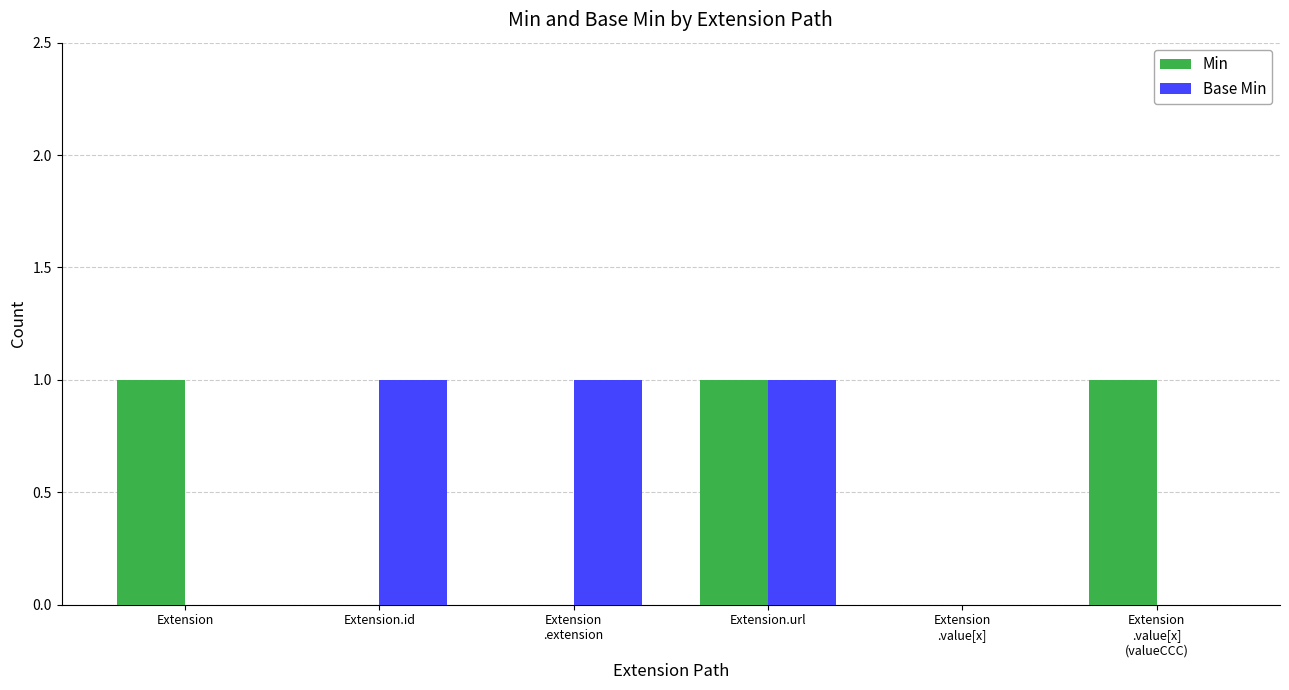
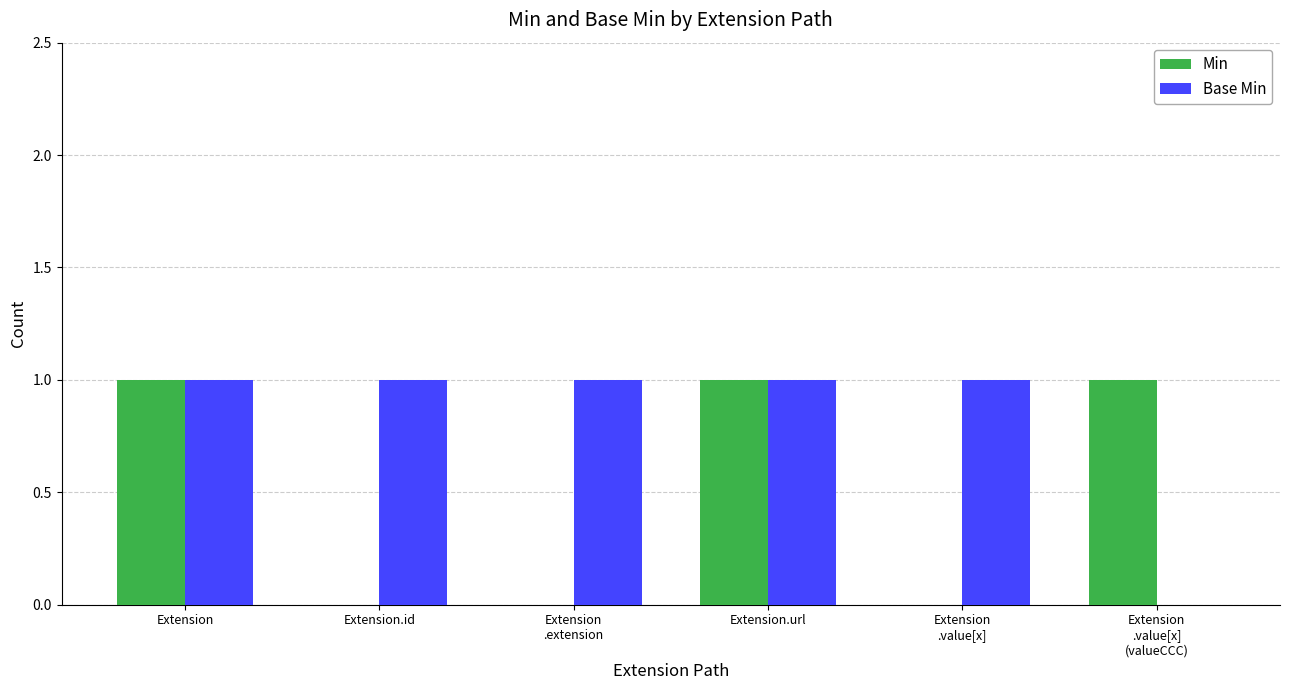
Base Min, Extension: 0 -> 1
Base Min, Extension .value[x]: 0 -> 1
